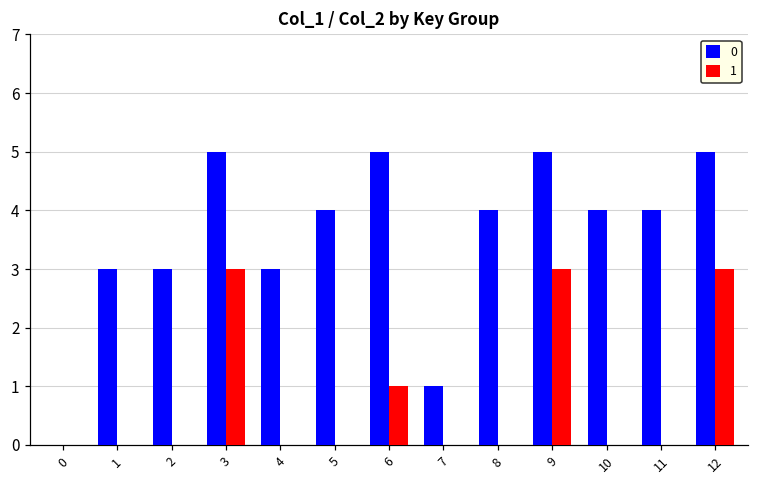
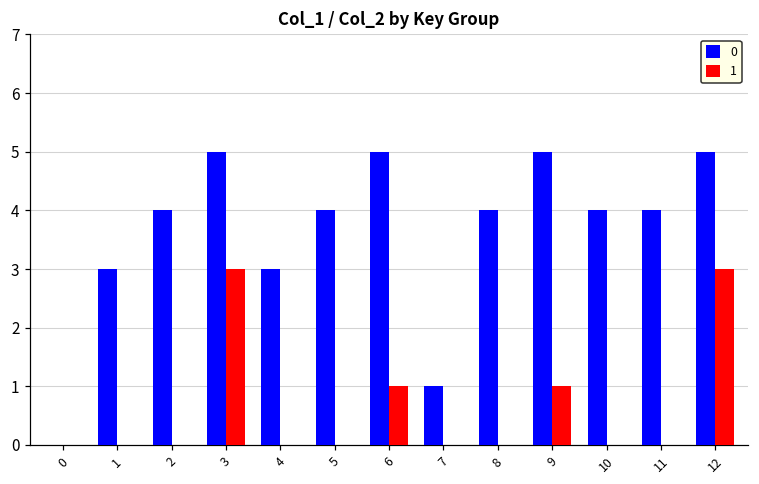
0, 2: 3 -> 4
1, 9: 3 -> 1
